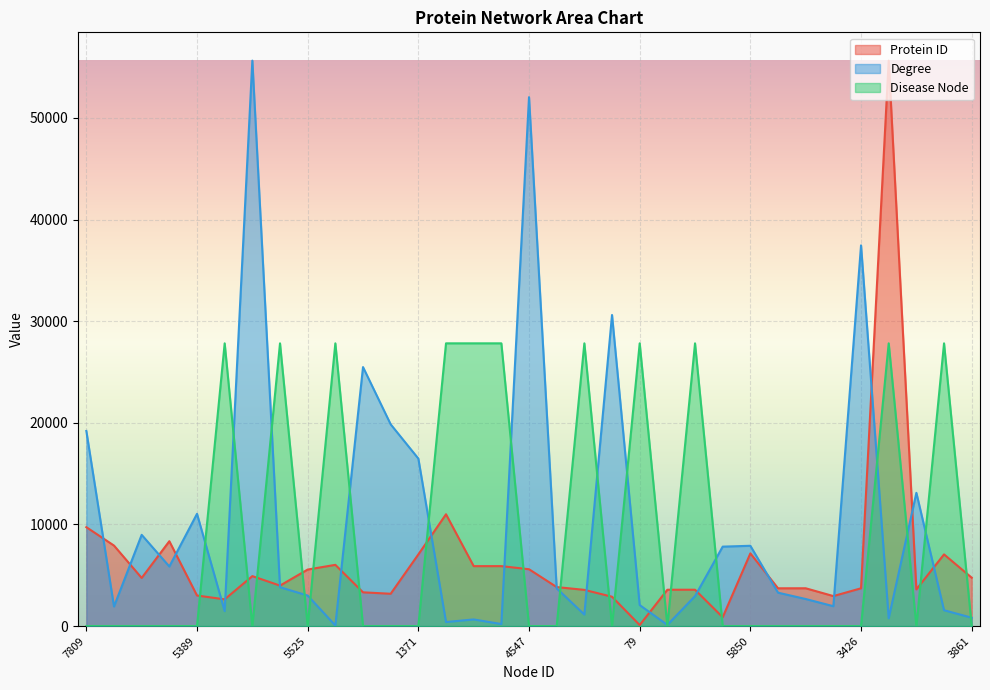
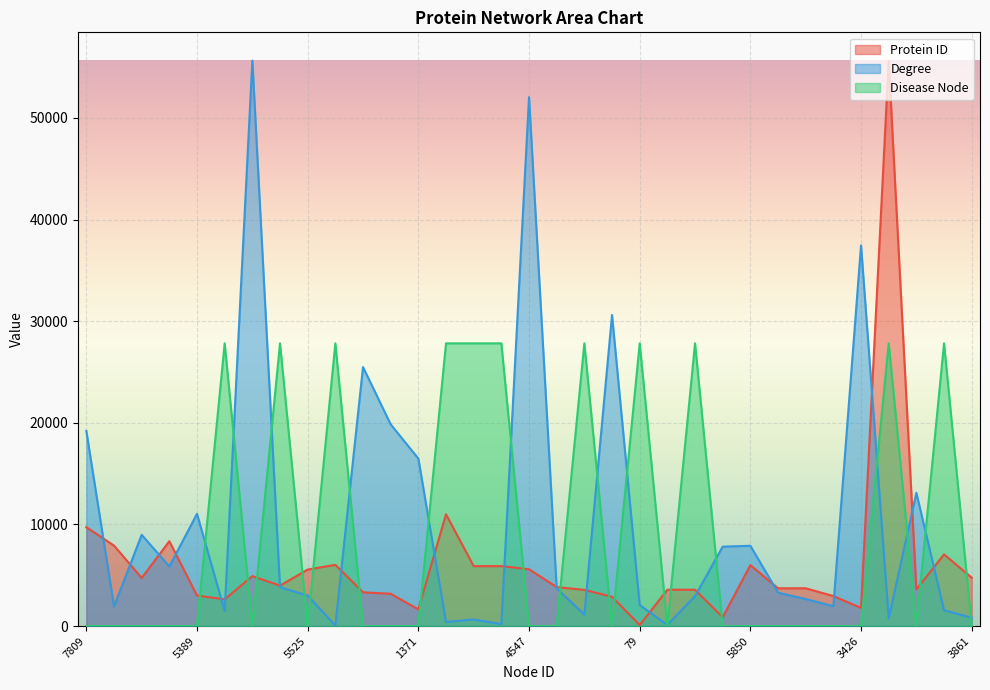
Protein ID, 1371: 7000 -> 1600
Protein ID, 5850: 7200 -> 6000
Protein ID, 3426: 3700 -> 1800
